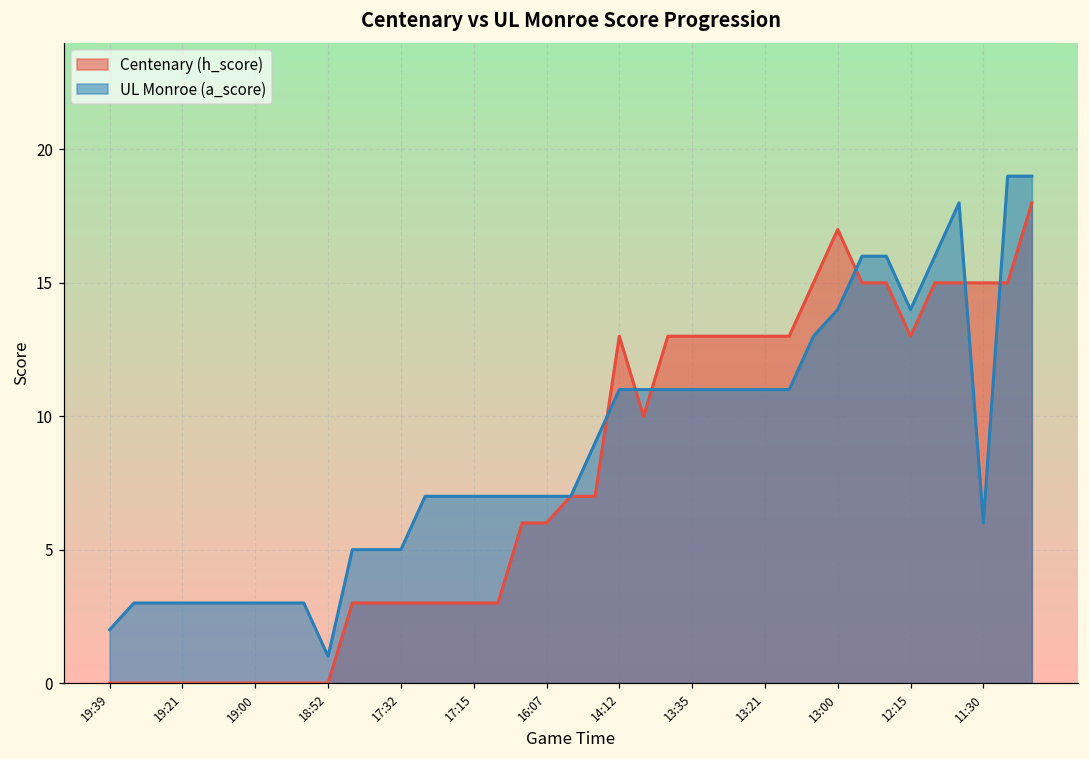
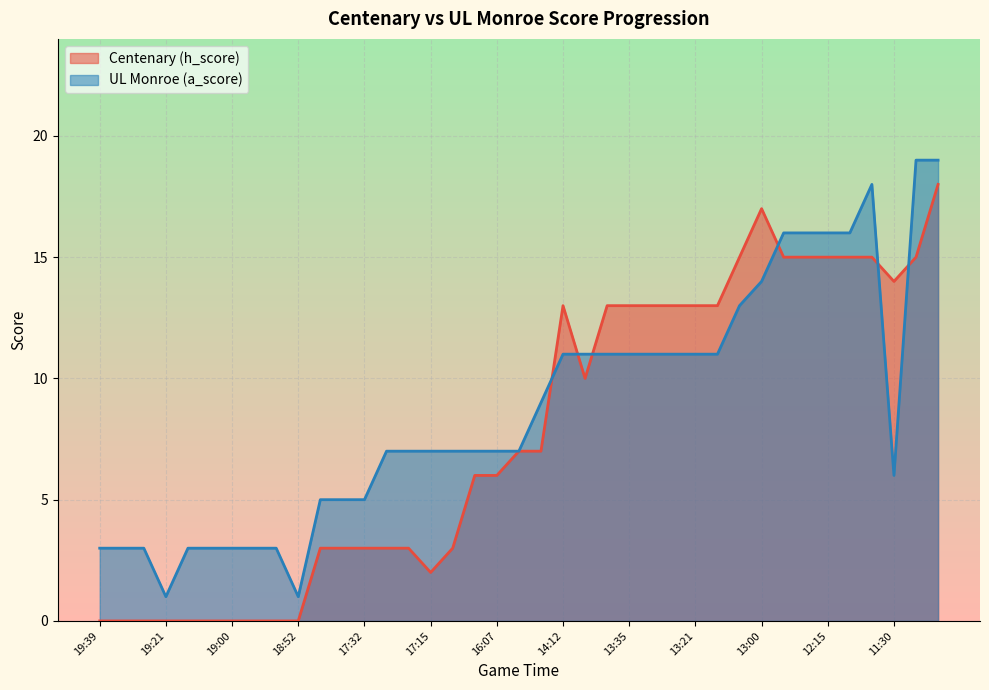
UL Monroe (a_score), 19:39: 2 -> 3
UL Monroe (a_score), 19:21: 3 -> 1
Centenary (h_score), 17:15: 3 -> 2
Centenary (h_score), 12:15: 13 -> 15
UL Monroe (a_score), 12:15: 14 -> 16
Centenary (h_score), 11:30: 15 -> 14
